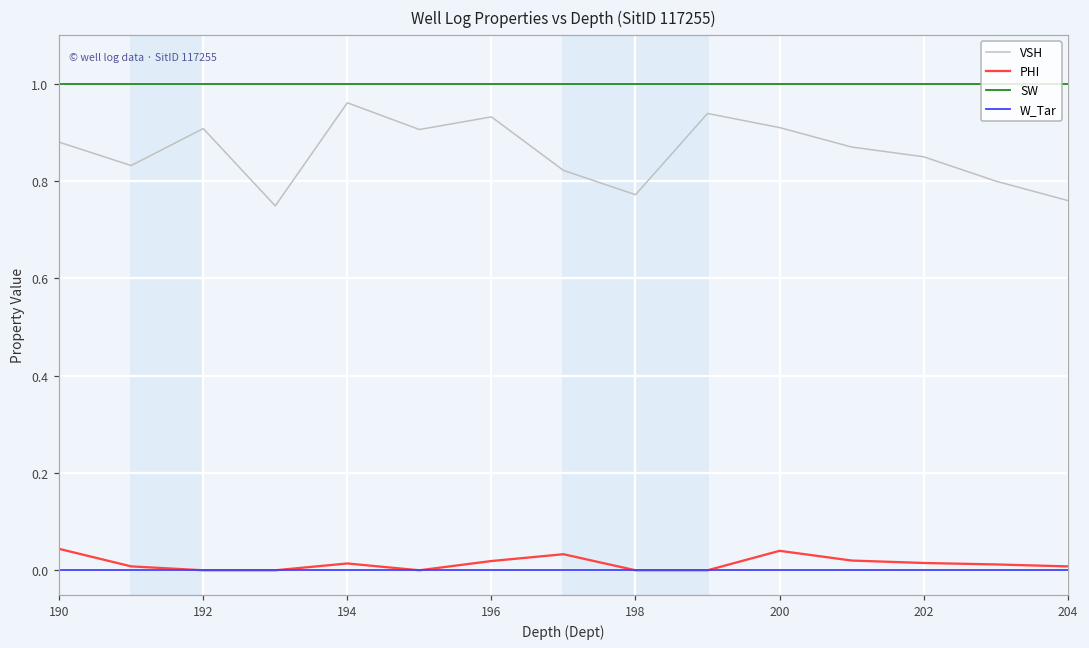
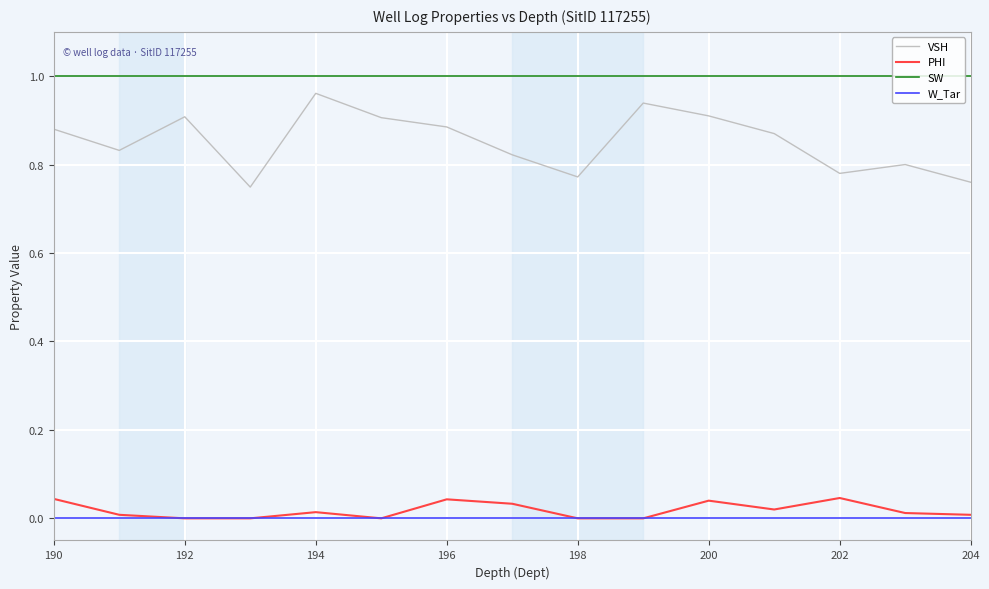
VSH, 196: 0.93 -> 0.89
PHI, 196: 0.02 -> 0.04
VSH, 202: 0.85 -> 0.78
PHI, 202: 0.02 -> 0.05
